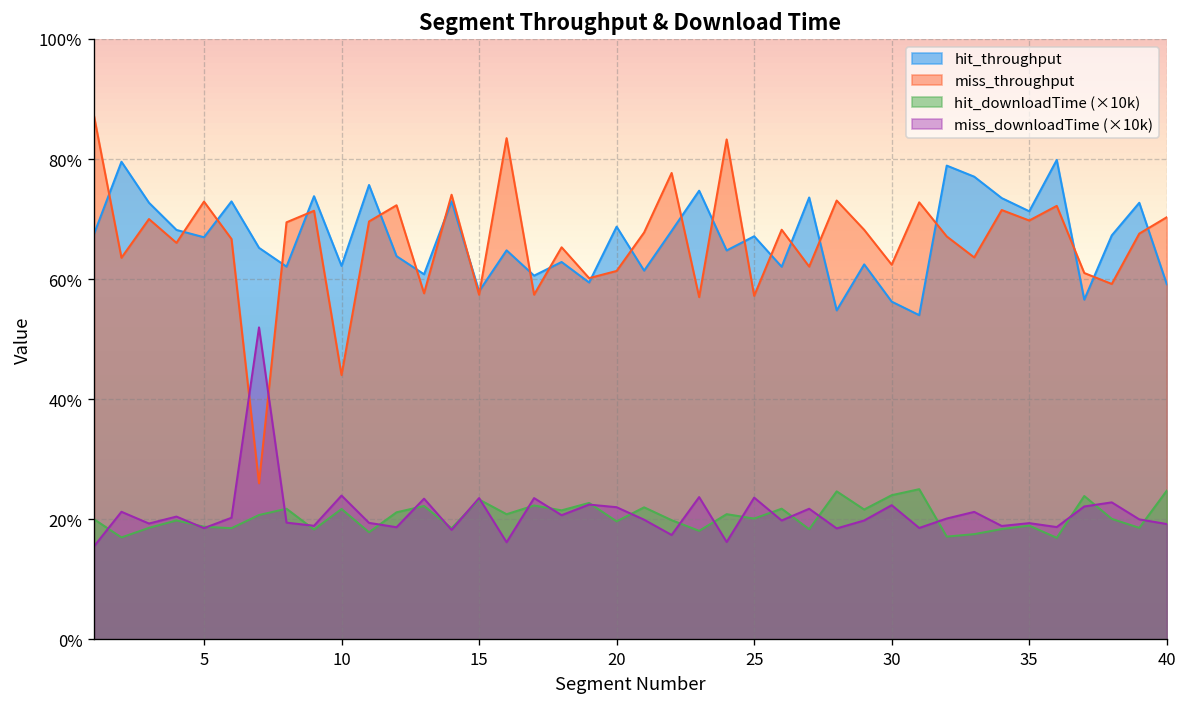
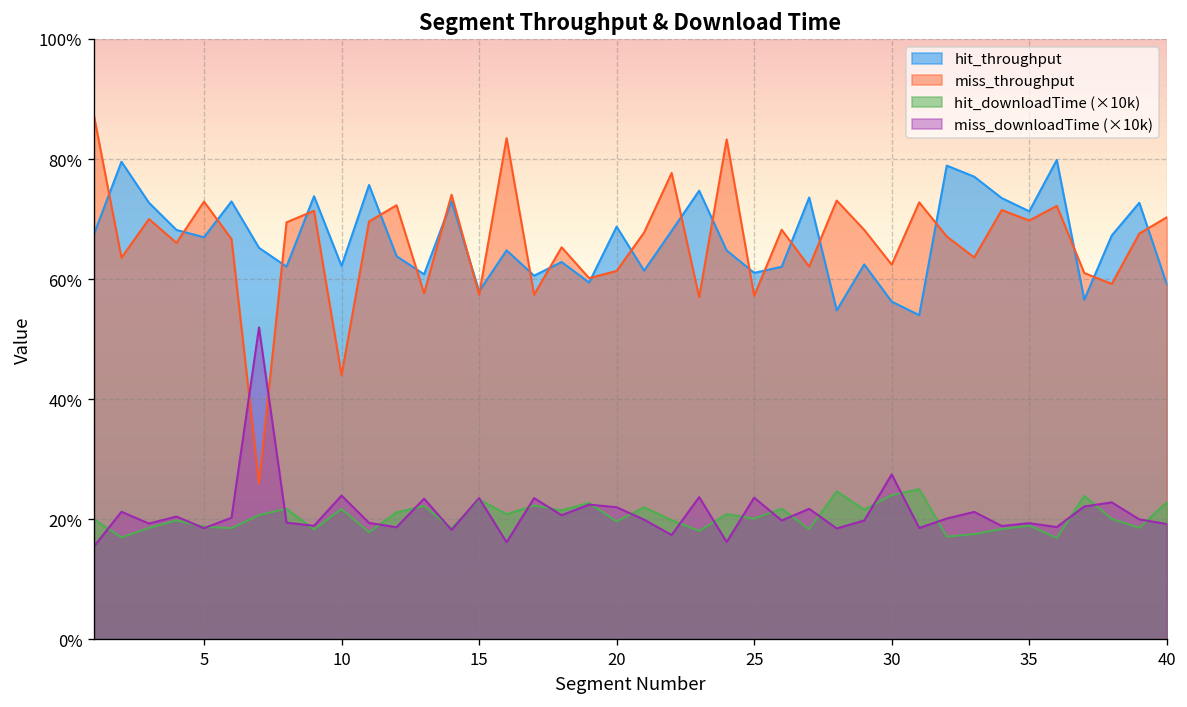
hit_throughput, 25: 67% -> 61%
miss_downloadTime (×10k), 30: 22% -> 27%
hit_downloadTime (×10k), 40: 25% -> 23%
